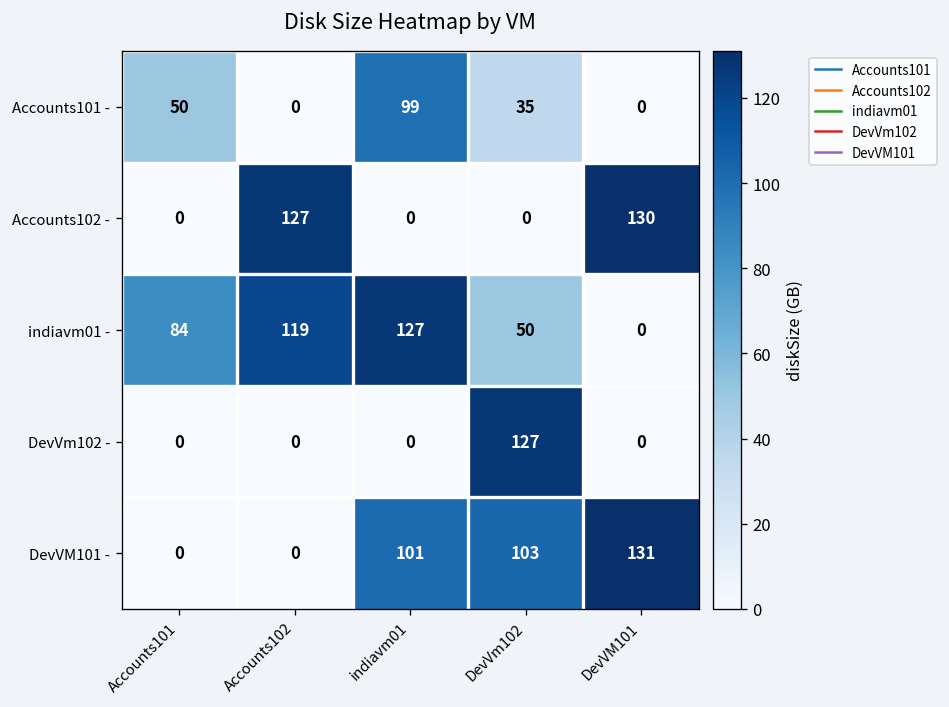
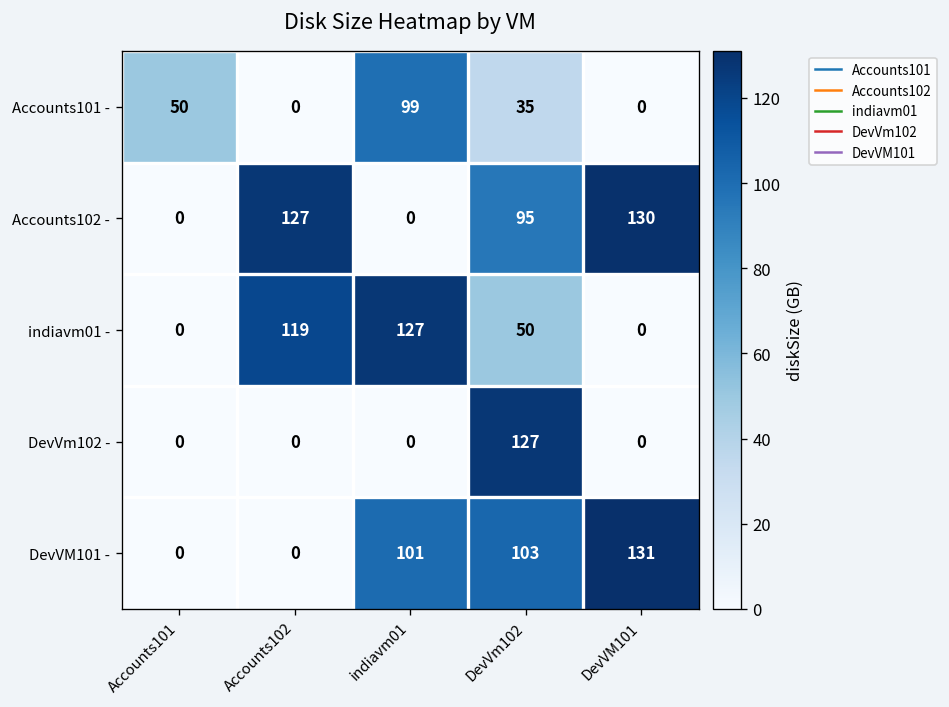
Accounts102 -, DevVm102: 0 -> 95
indiavm01 -, Accounts101: 84 -> 0
